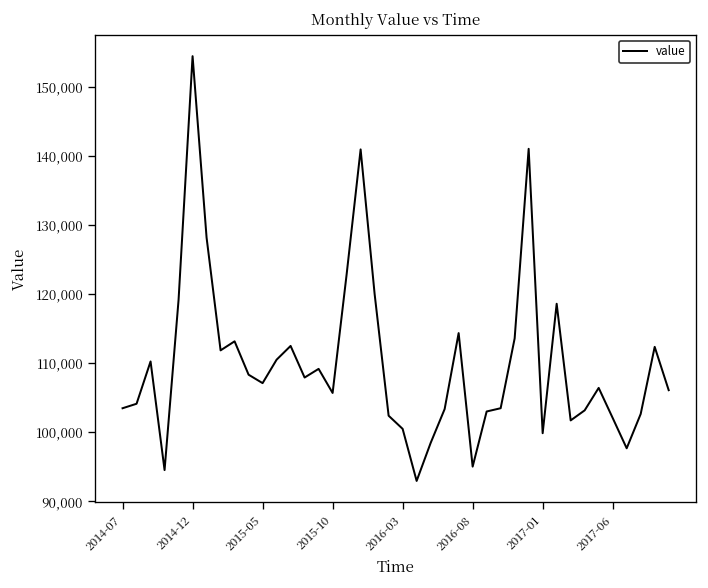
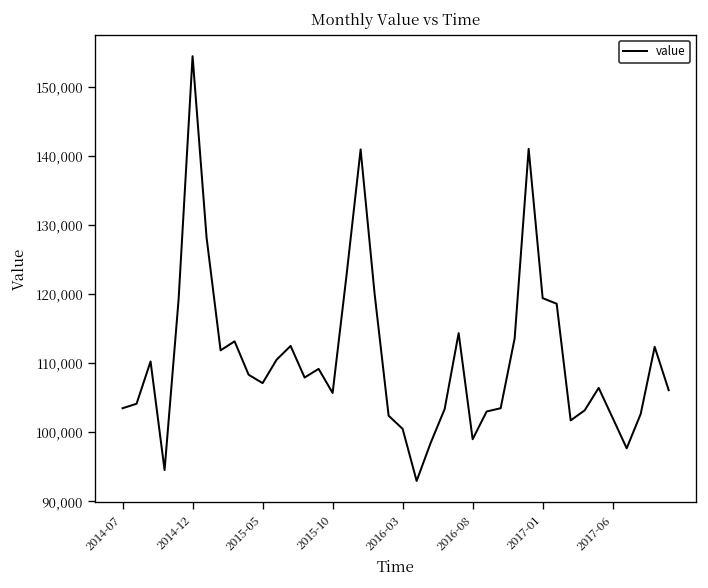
2016-08: 95,000 -> 99,000
2017-01: 100,000 -> 119,000
